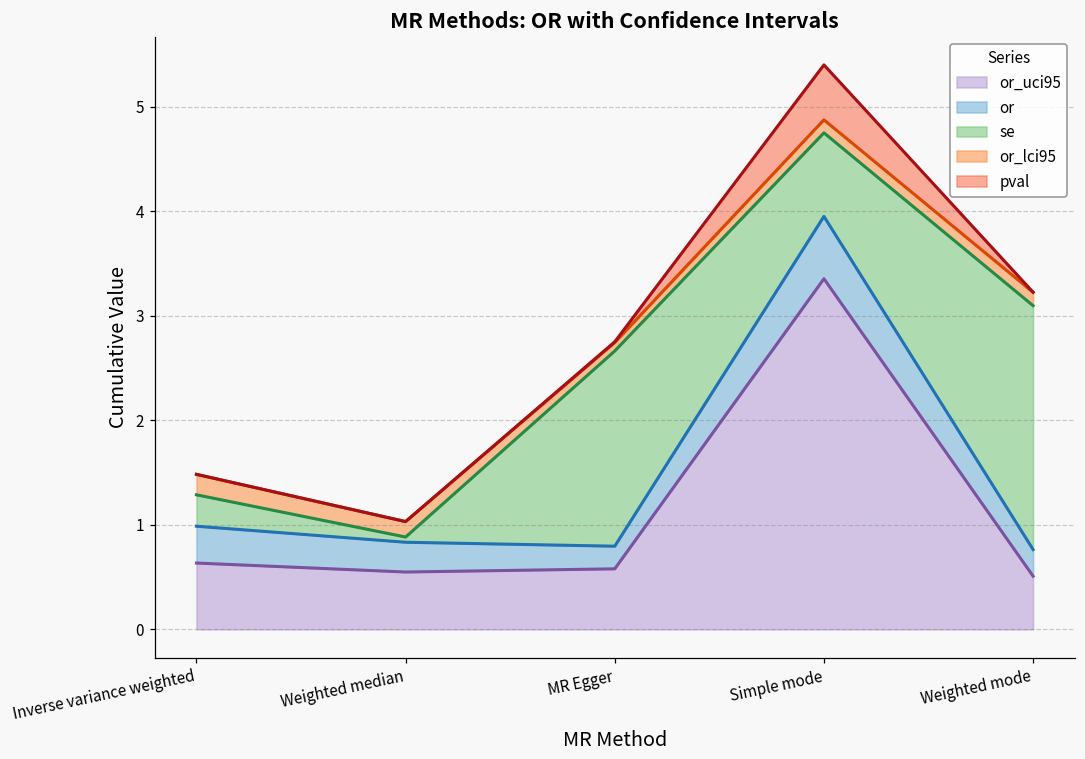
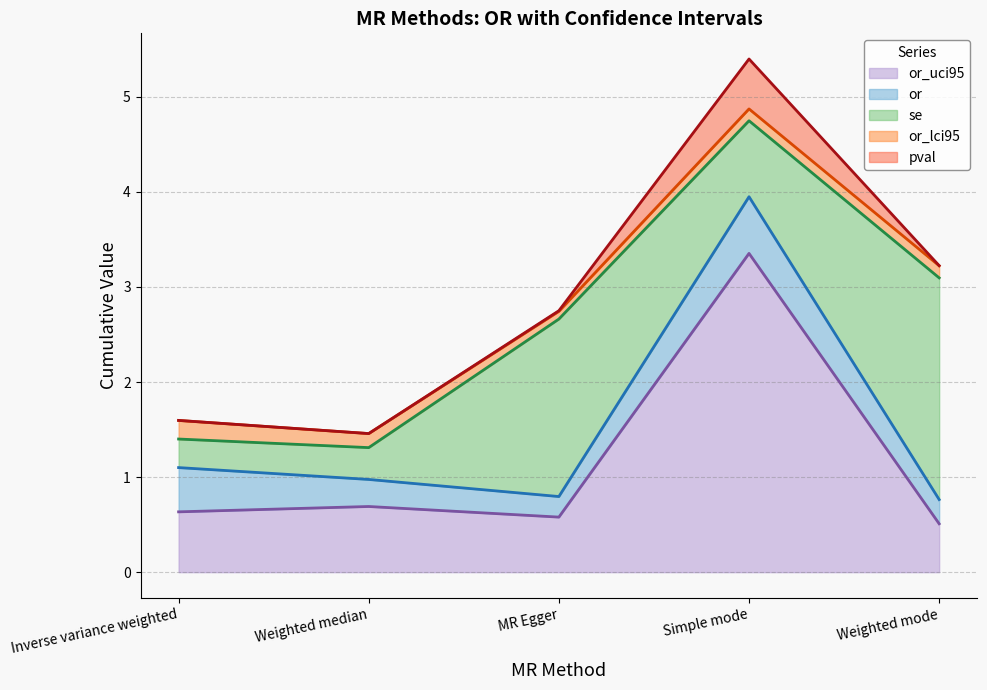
or, Inverse variance weighted: 0.4 -> 0.5
or_uci95, Weighted median: 0.5 -> 0.7
se, Weighted median: 0.1 -> 0.3
